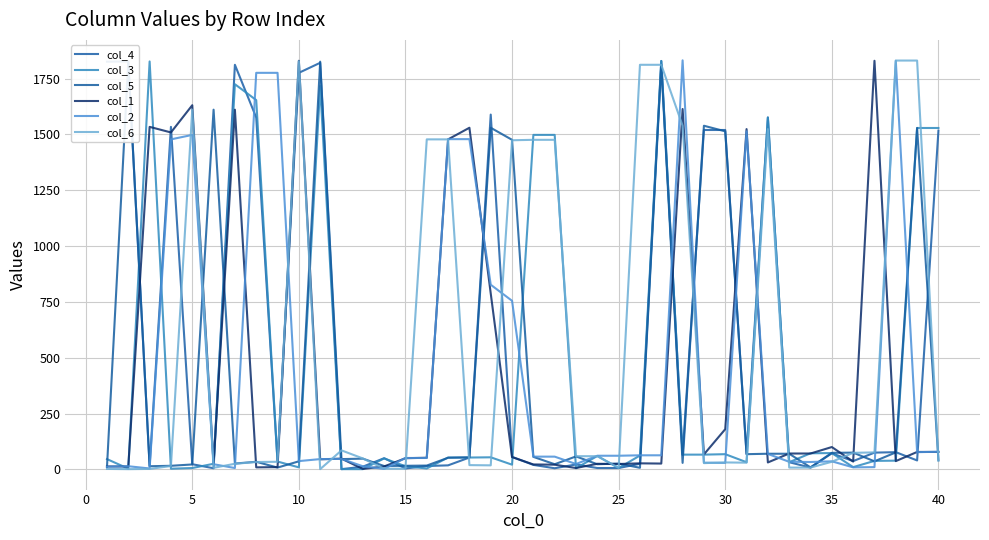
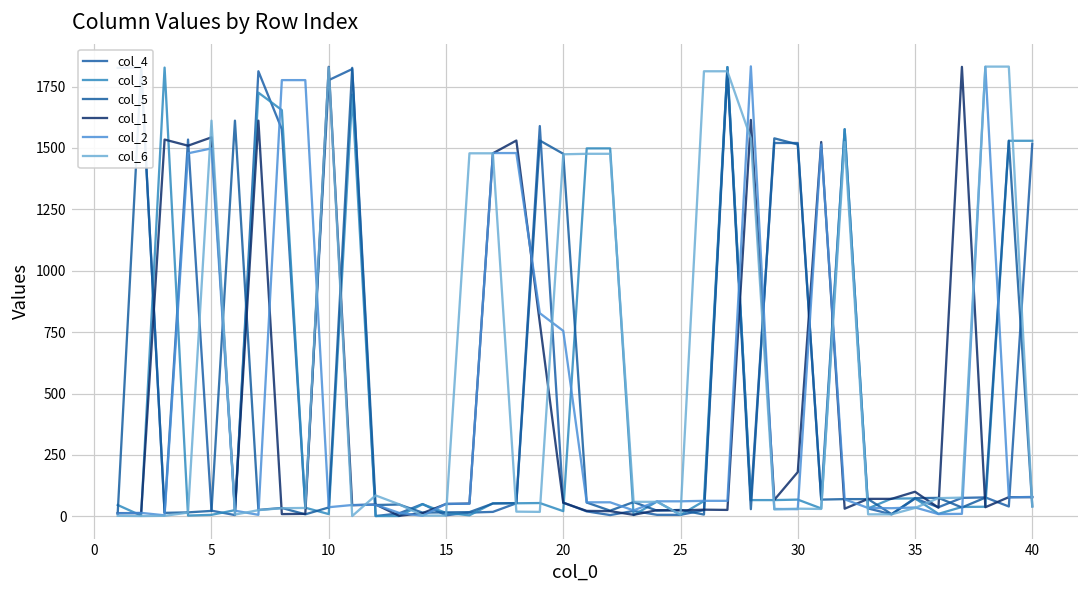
col_1, 5: 1630 -> 1540
